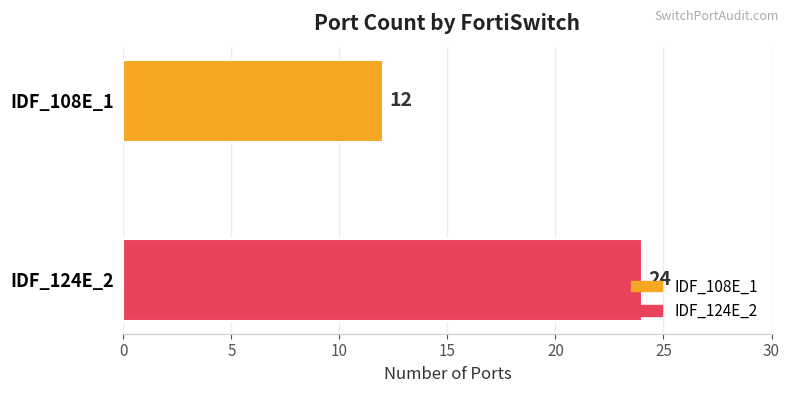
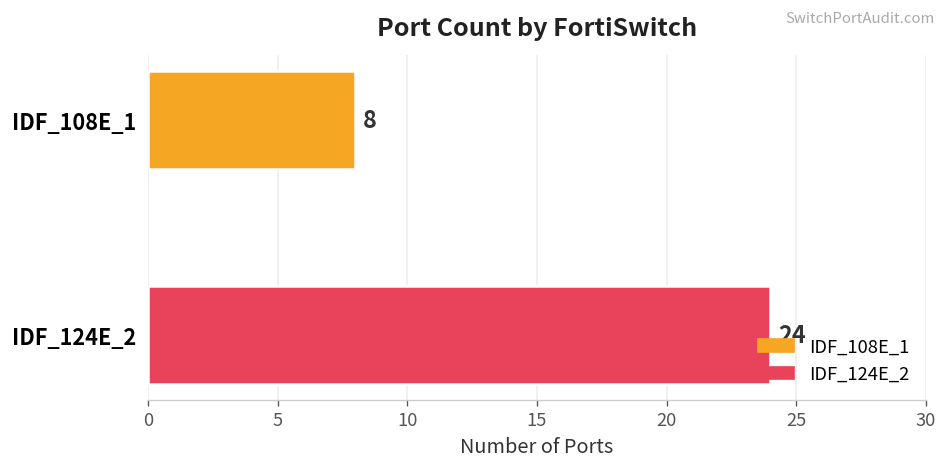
IDF_108E_1: 12 -> 8
